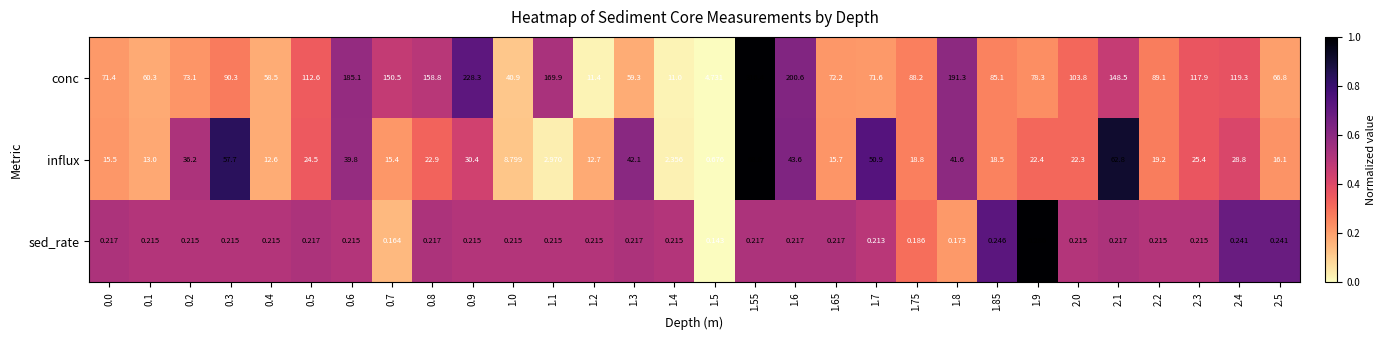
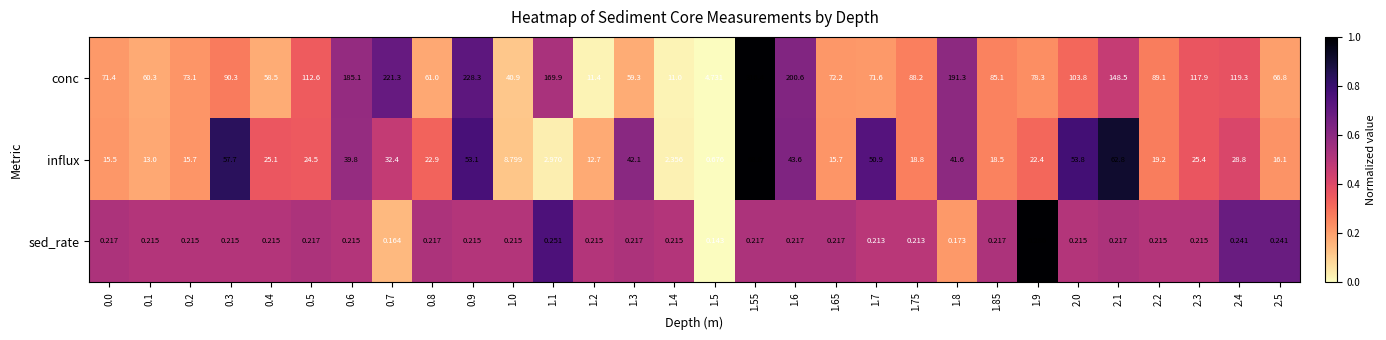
conc, 0.7: 150.5 -> 221.3
conc, 0.8: 158.8 -> 61.0
influx, 0.2: 36.2 -> 15.7
influx, 0.4: 12.6 -> 25.1
influx, 0.7: 15.4 -> 32.4
influx, 0.9: 30.4 -> 53.1
influx, 2.0: 22.3 -> 53.8
sed_rate, 1.1: 0.215 -> 0.251
sed_rate, 1.75: 0.186 -> 0.213
sed_rate, 1.85: 0.246 -> 0.217
